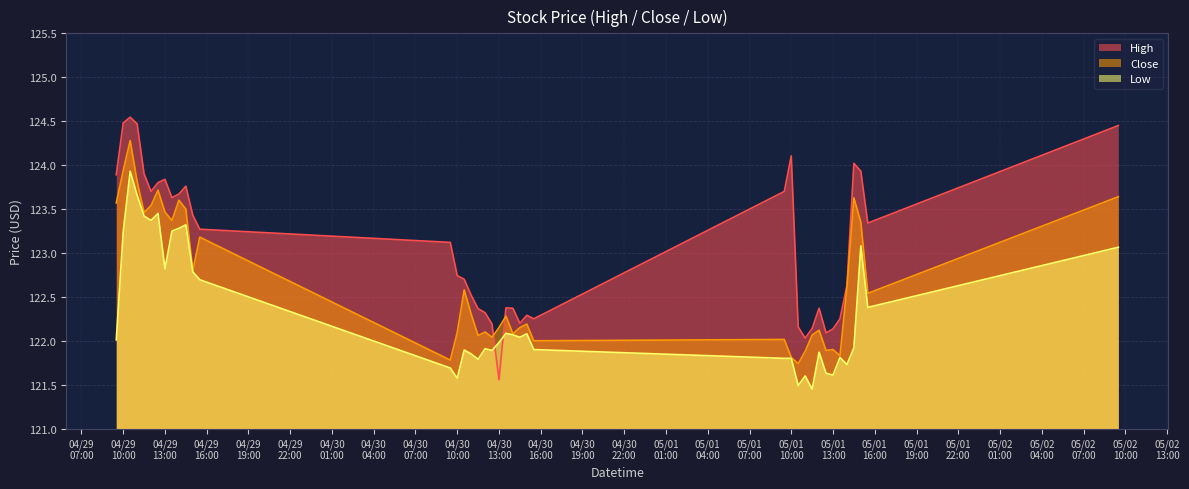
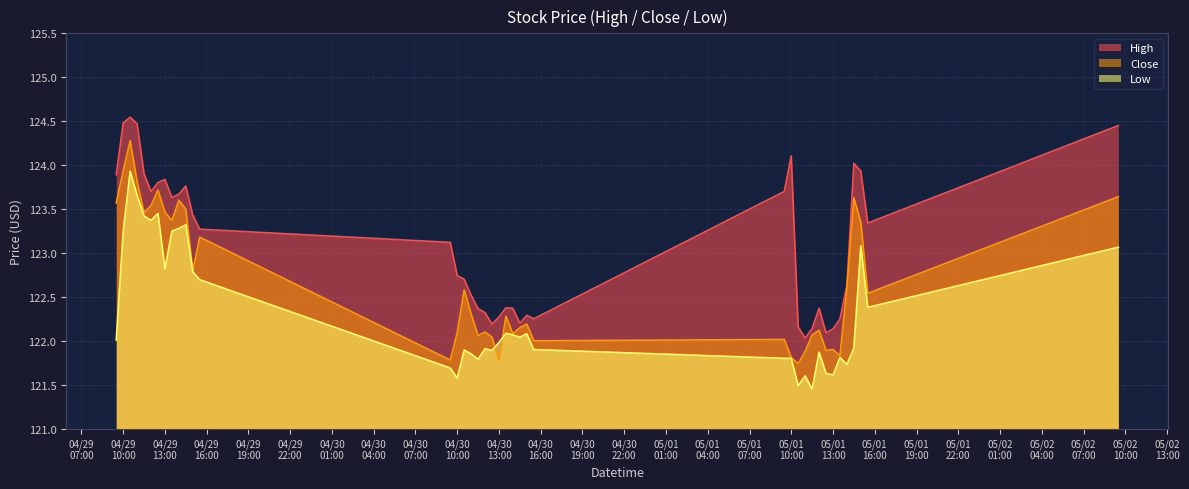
High, 04/30 13:00: 121.6 -> 122.3
Close, 04/30 13:00: 122.2 -> 121.8
